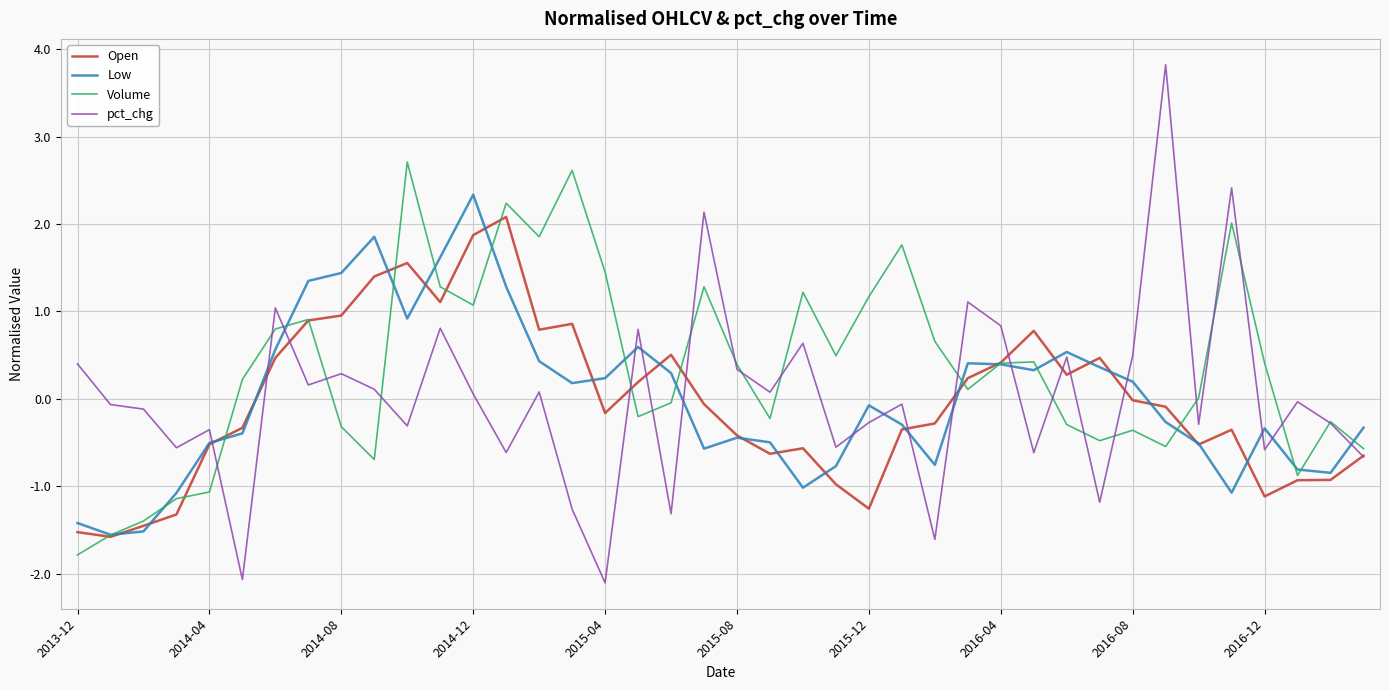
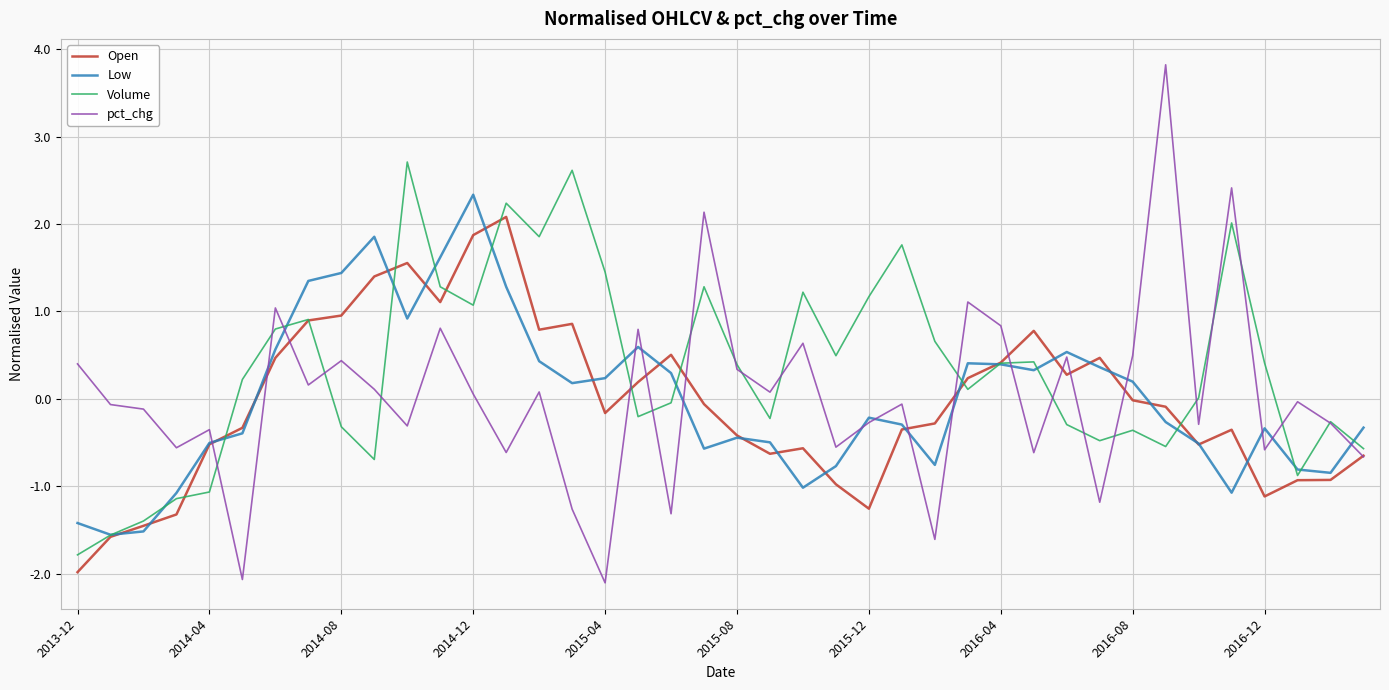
Open, 2013-12: -1.5 -> -2.0
pct_chg, 2014-08: 0.3 -> 0.4
Low, 2015-12: -0.1 -> -0.2
